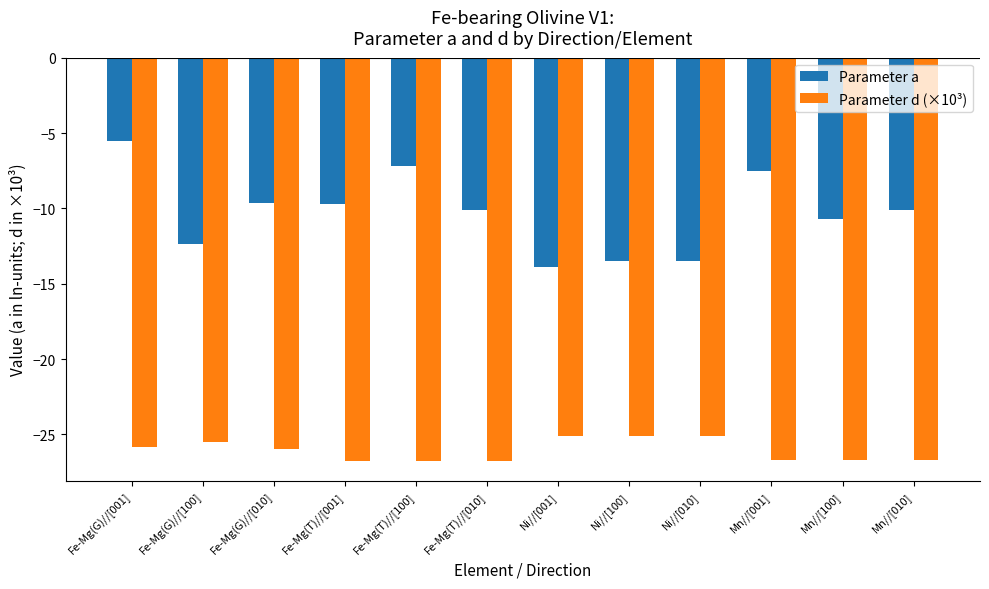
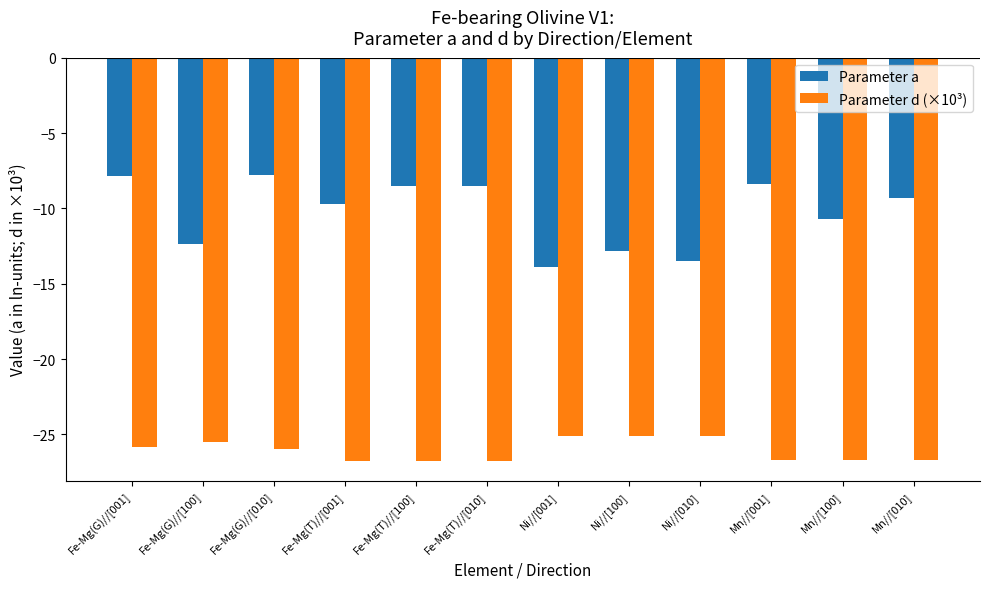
Parameter a, Fe-Mg(G)//[001]: -5.5 -> -7.9
Parameter a, Fe-Mg(G)//[010]: -9.7 -> -7.8
Parameter a, Fe-Mg(T)//[100]: -7.2 -> -8.5
Parameter a, Fe-Mg(T)//[010]: -10.1 -> -8.5
Parameter a, Ni//[100]: -13.5 -> -12.8
Parameter a, Mn//[001]: -7.5 -> -8.4
Parameter a, Mn//[010]: -10.1 -> -9.3
